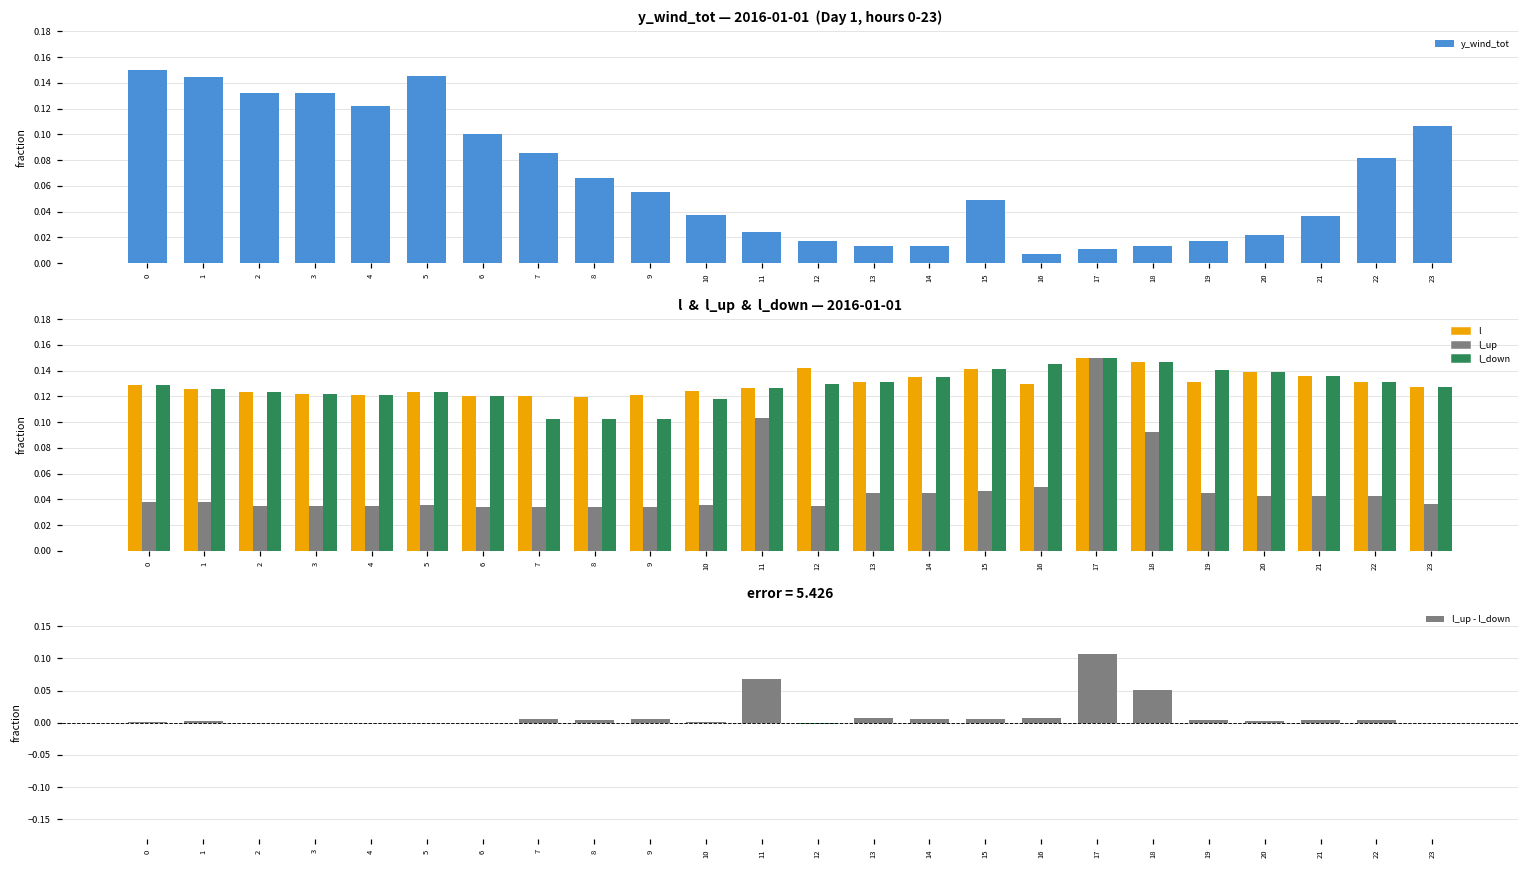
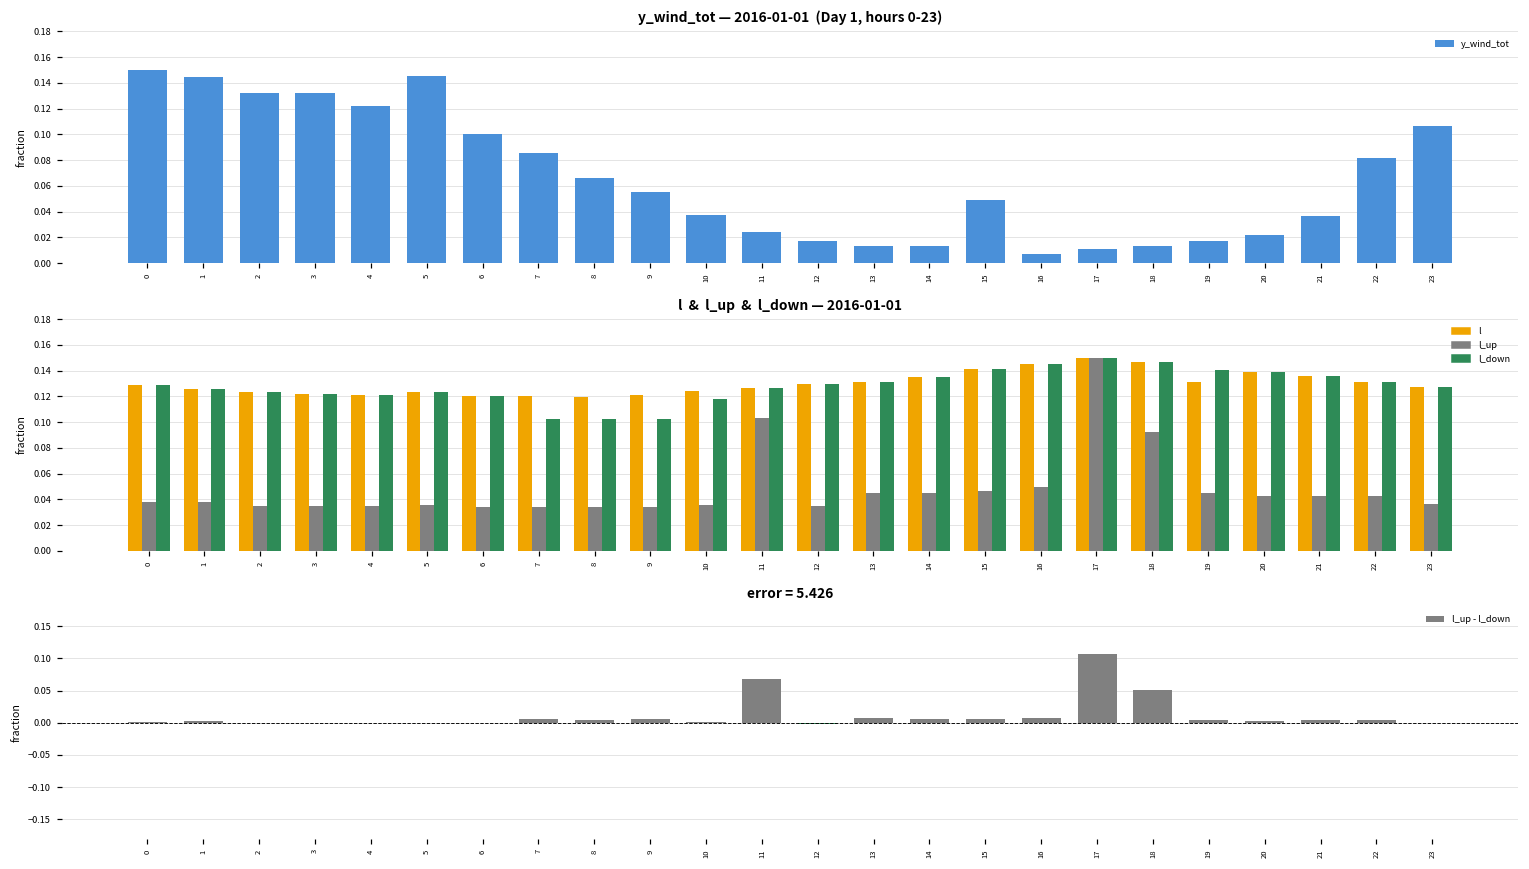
l & l_up & l_down — 2016-01-01, l, 12: 0.142 -> 0.130
l & l_up & l_down — 2016-01-01, l, 16: 0.130 -> 0.145
